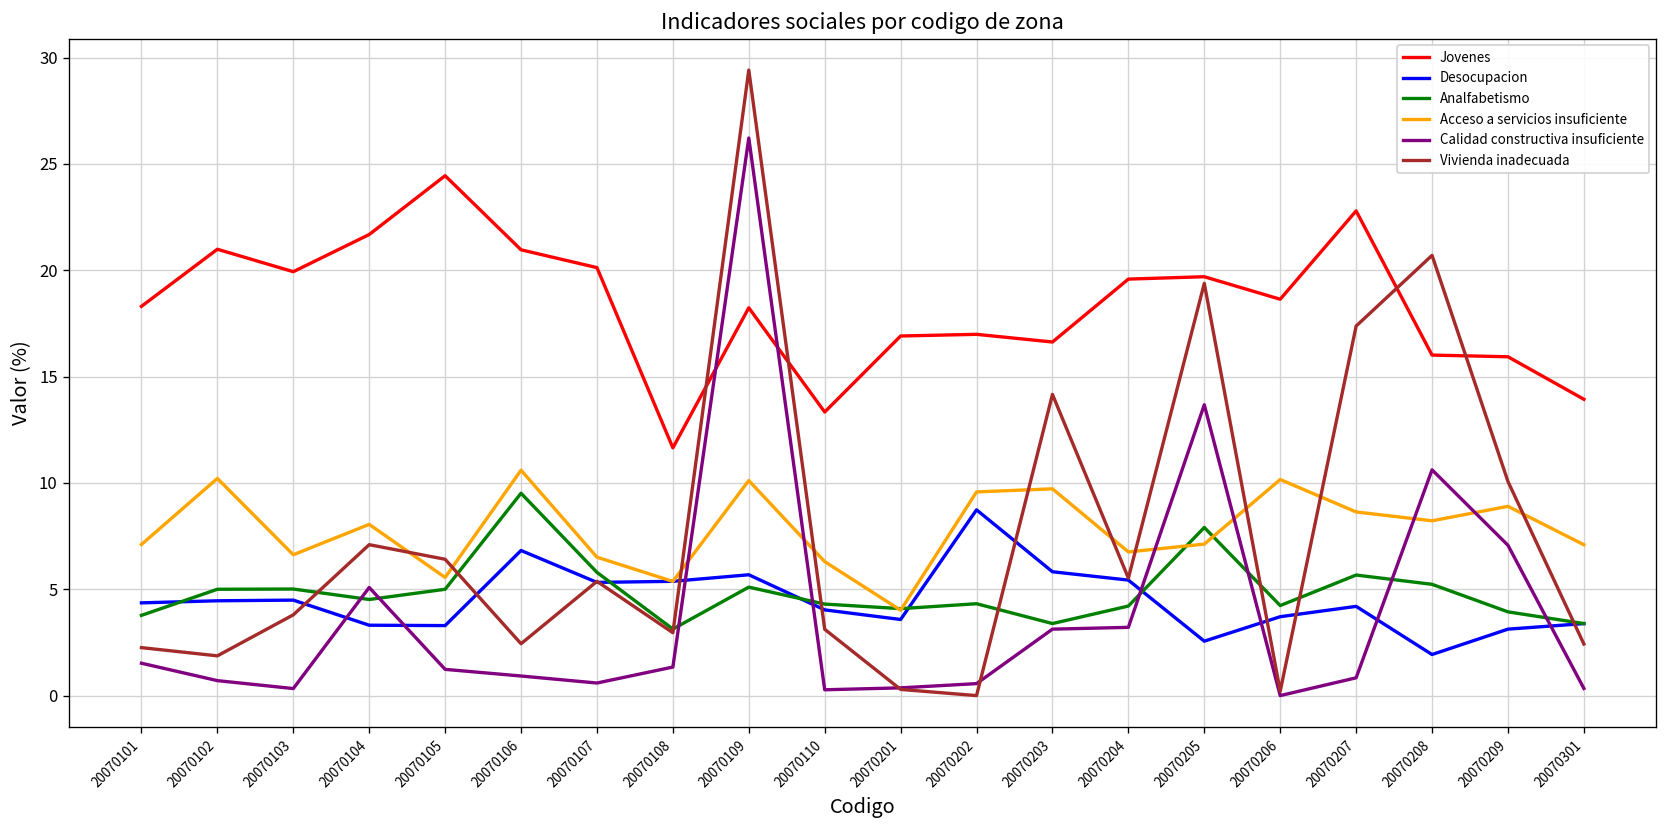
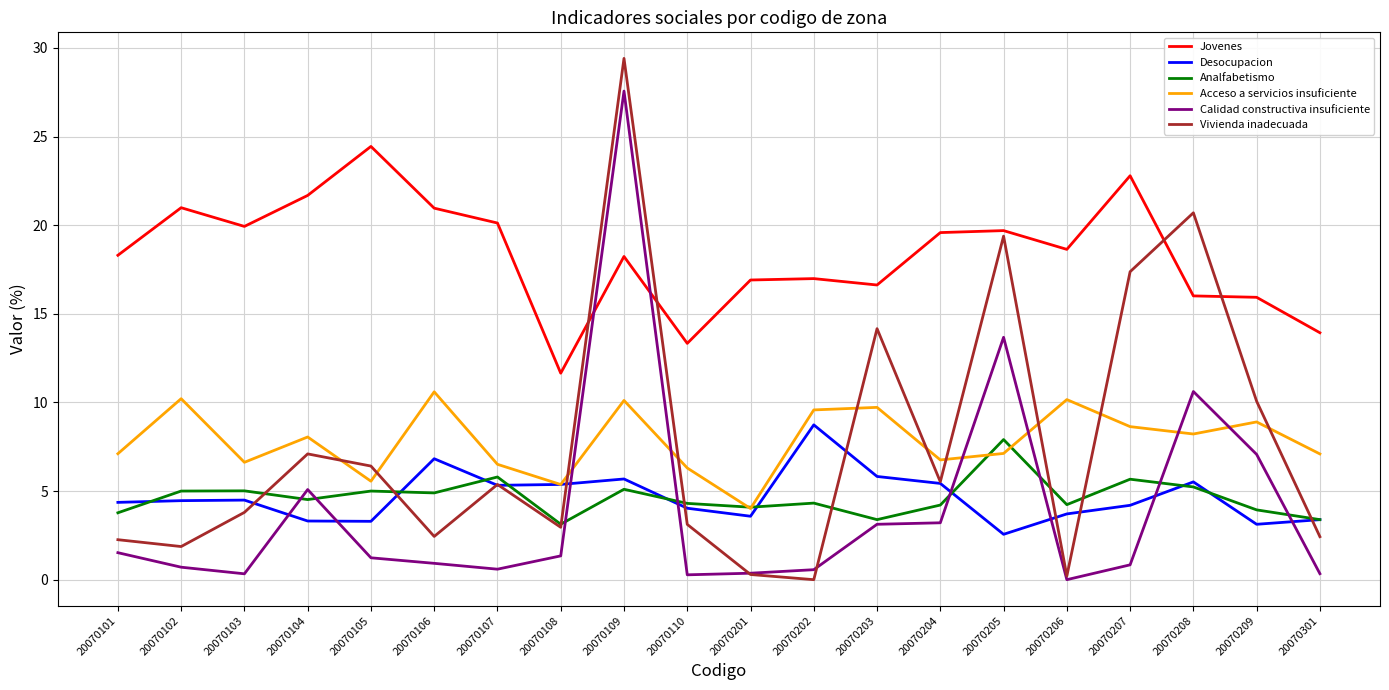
Analfabetismo, 20070106: 9.5 -> 4.9
Calidad constructiva insuficiente, 20070109: 26.2 -> 27.6
Desocupacion, 20070208: 1.9 -> 5.5
